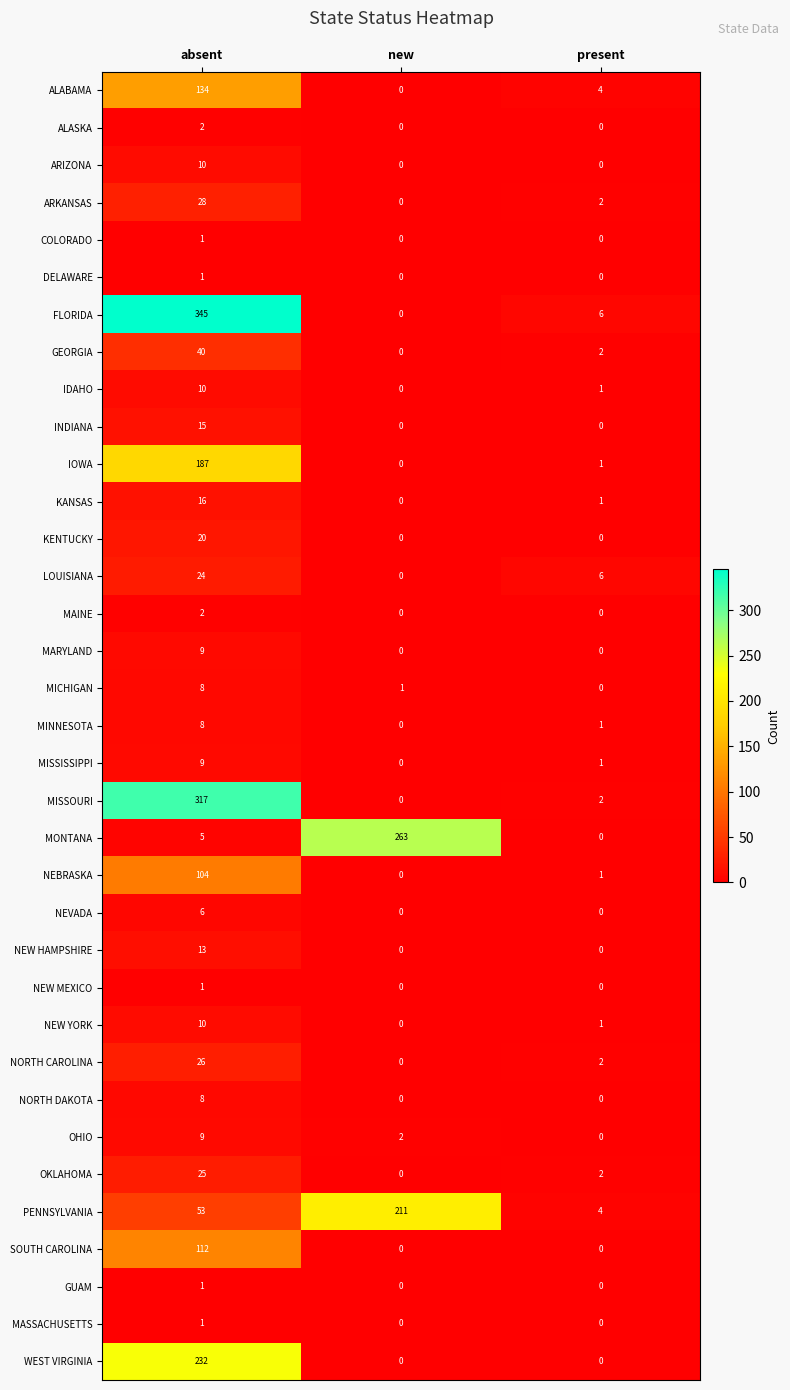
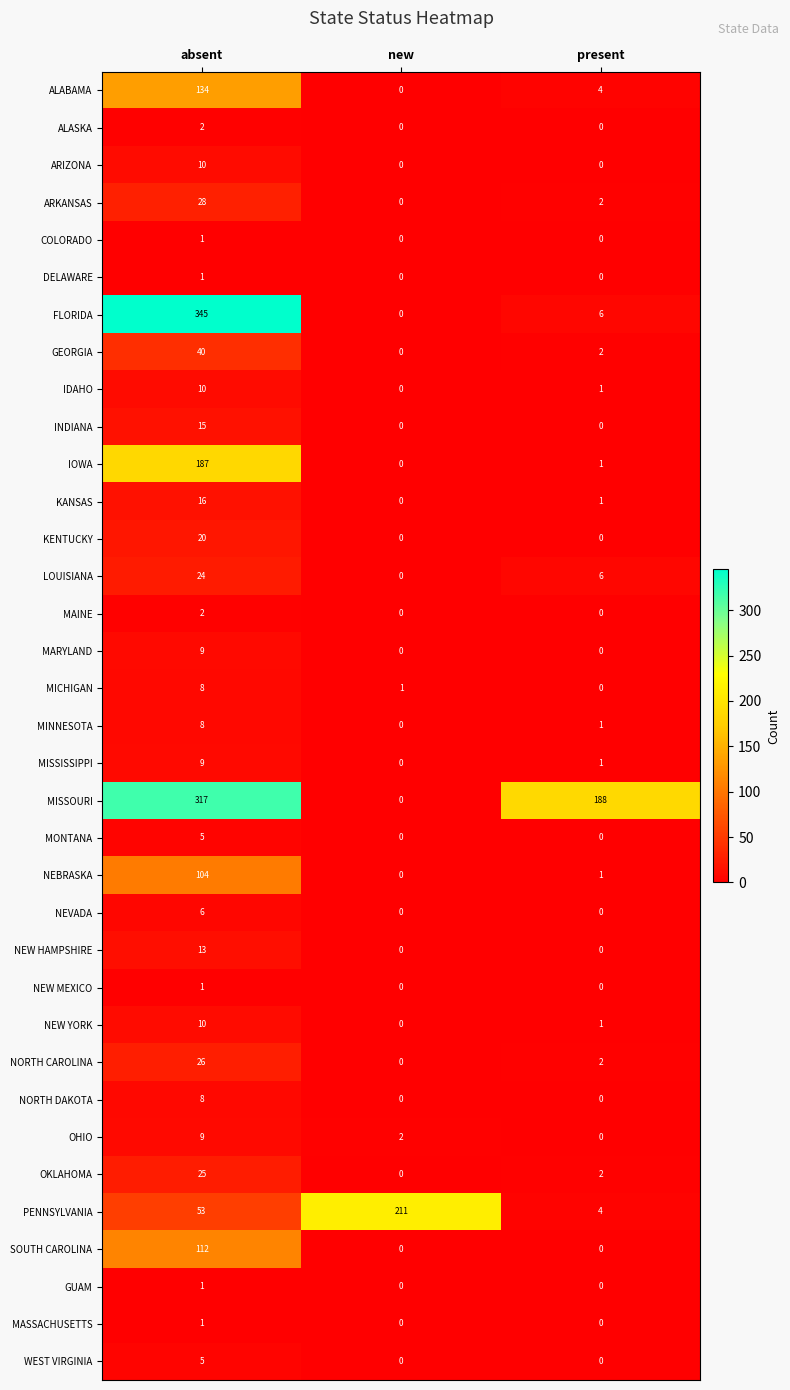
MISSOURI, present: 2 -> 188
MONTANA, new: 263 -> 0
WEST VIRGINIA, absent: 232 -> 5
